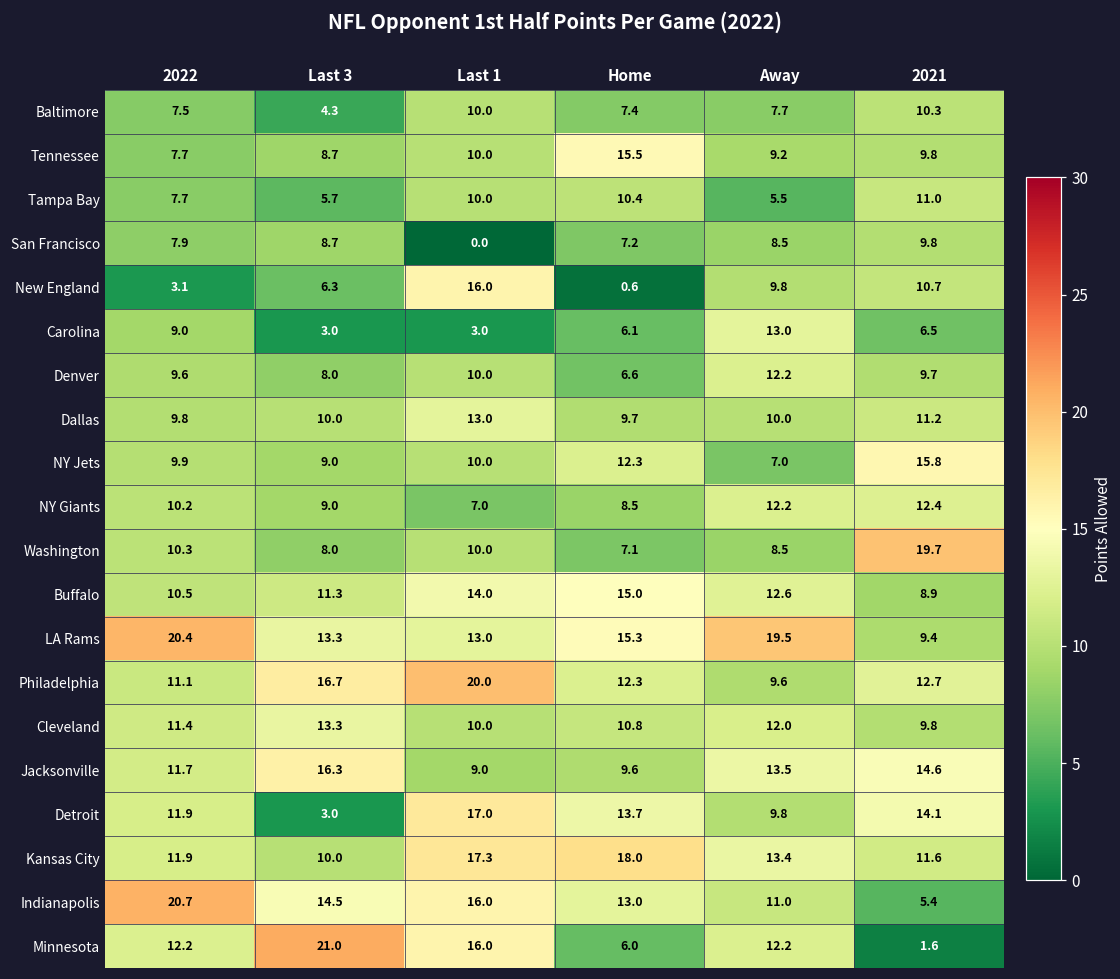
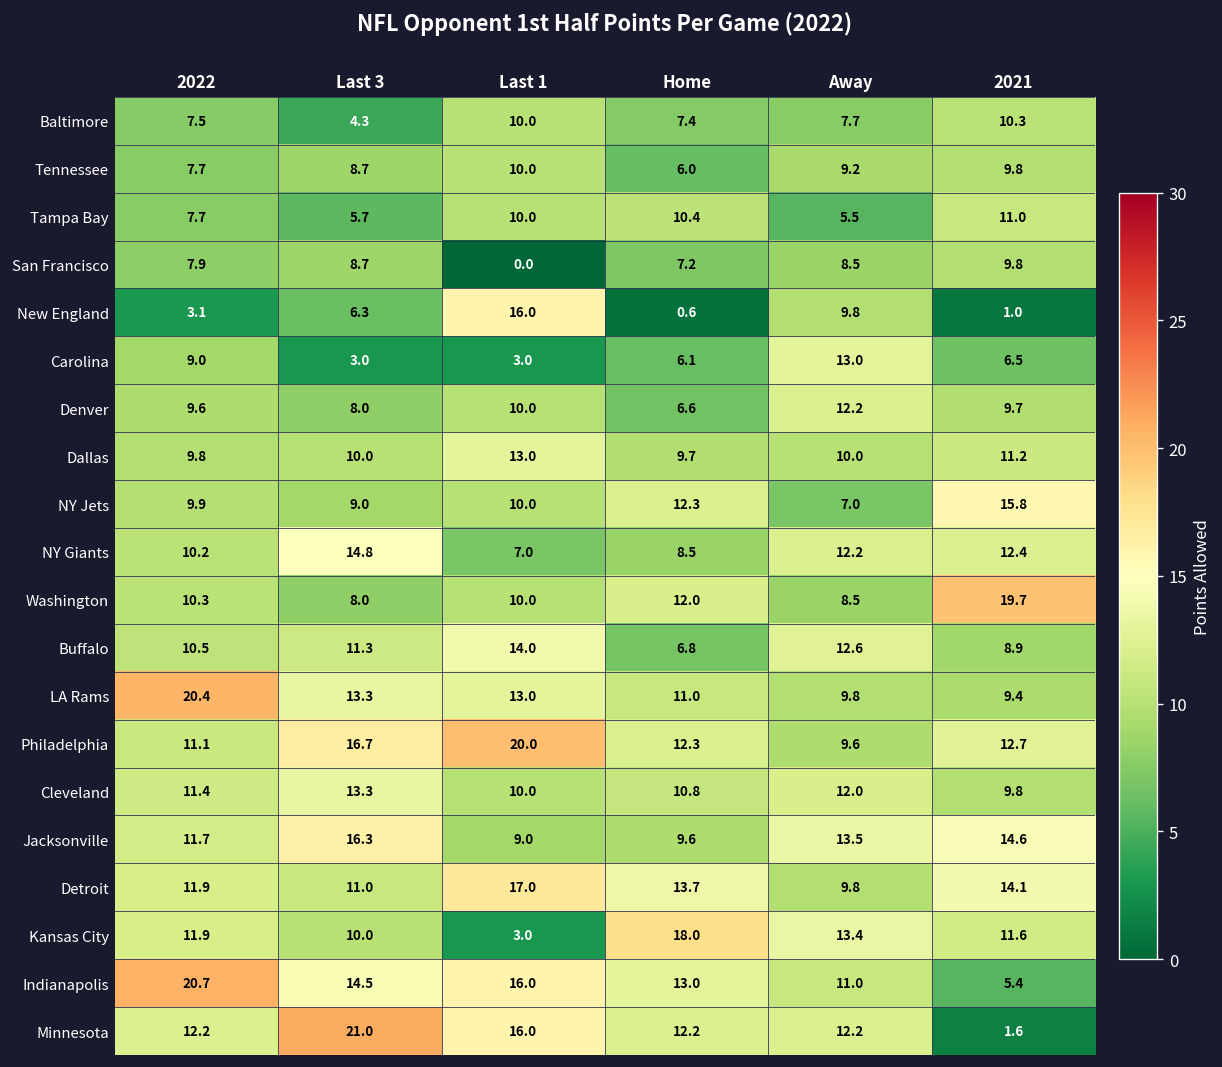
Tennessee, Home: 15.5 -> 6.0
New England, 2021: 10.7 -> 1.0
NY Giants, Last 3: 9.0 -> 14.8
Washington, Home: 7.1 -> 12.0
Buffalo, Home: 15.0 -> 6.8
LA Rams, Home: 15.3 -> 11.0
LA Rams, Away: 19.5 -> 9.8
Detroit, Last 3: 3.0 -> 11.0
Kansas City, Last 1: 17.3 -> 3.0
Minnesota, Home: 6.0 -> 12.2
